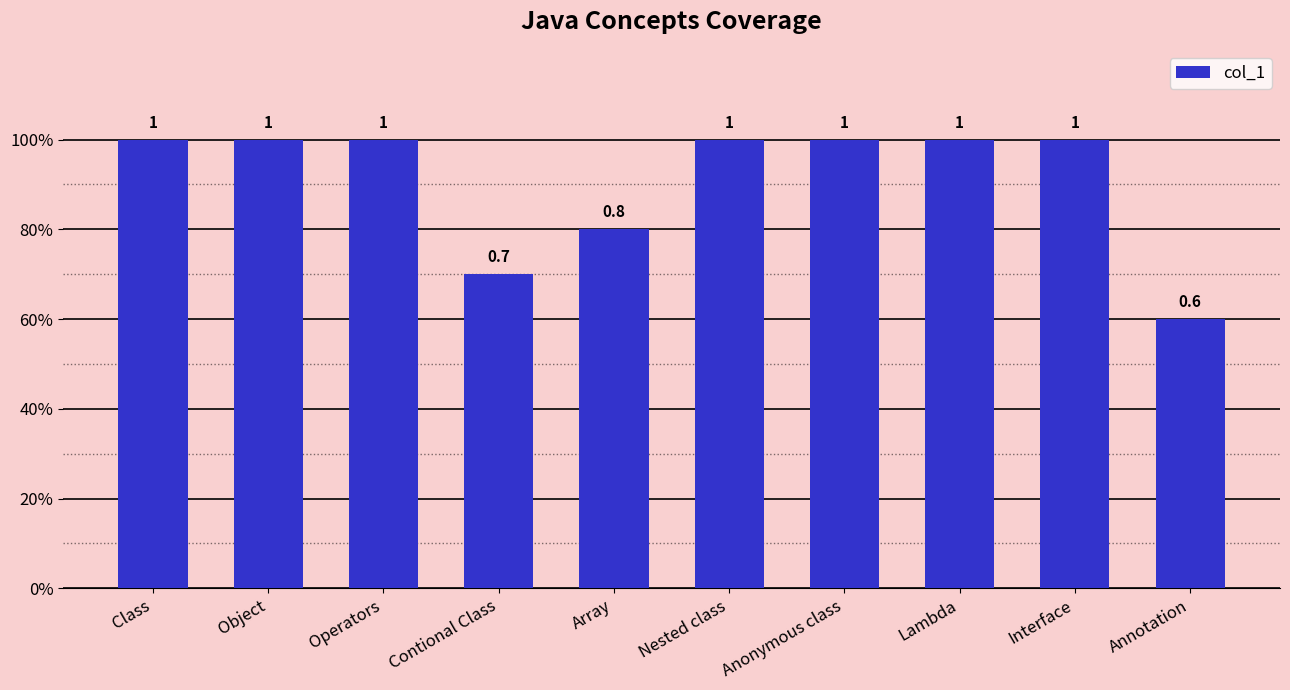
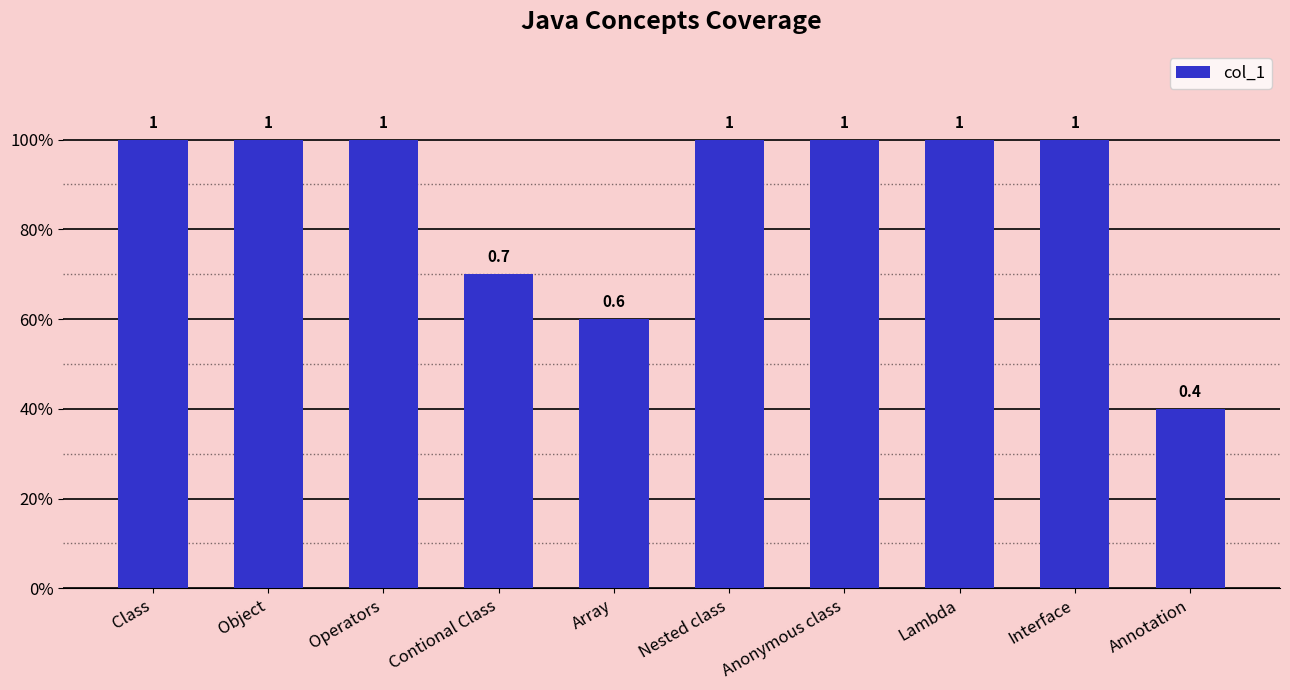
Array: 0.8 -> 0.6
Annotation: 0.6 -> 0.4
